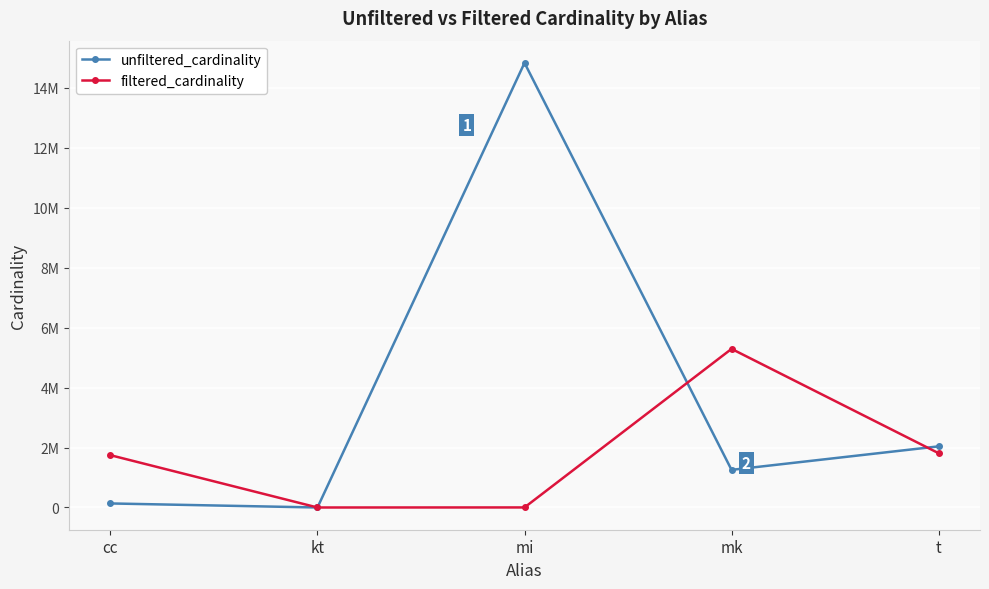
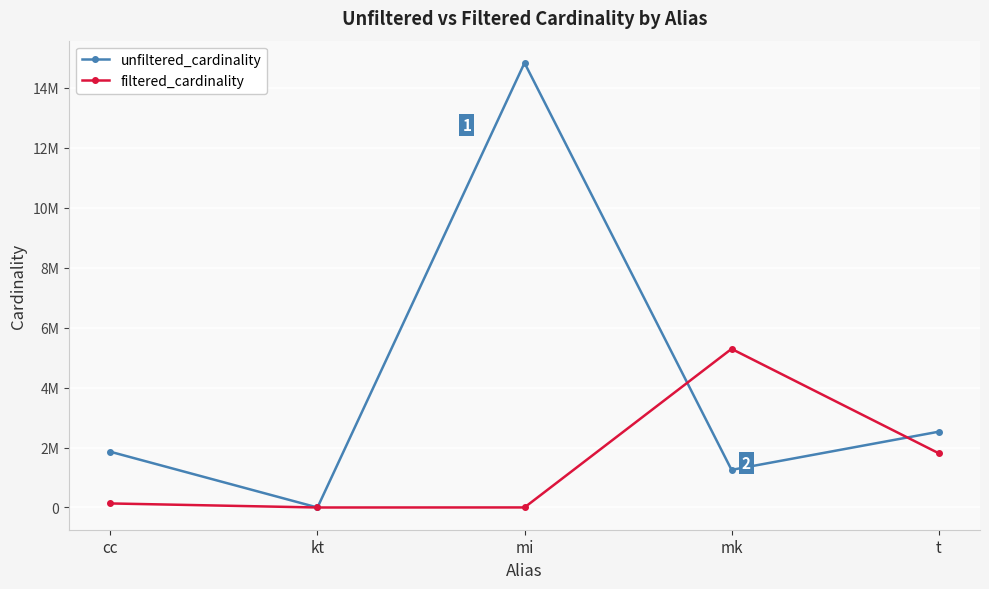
unfiltered_cardinality, cc: 100000 -> 1900000
filtered_cardinality, cc: 1700000 -> 100000
unfiltered_cardinality, t: 2000000 -> 2500000
